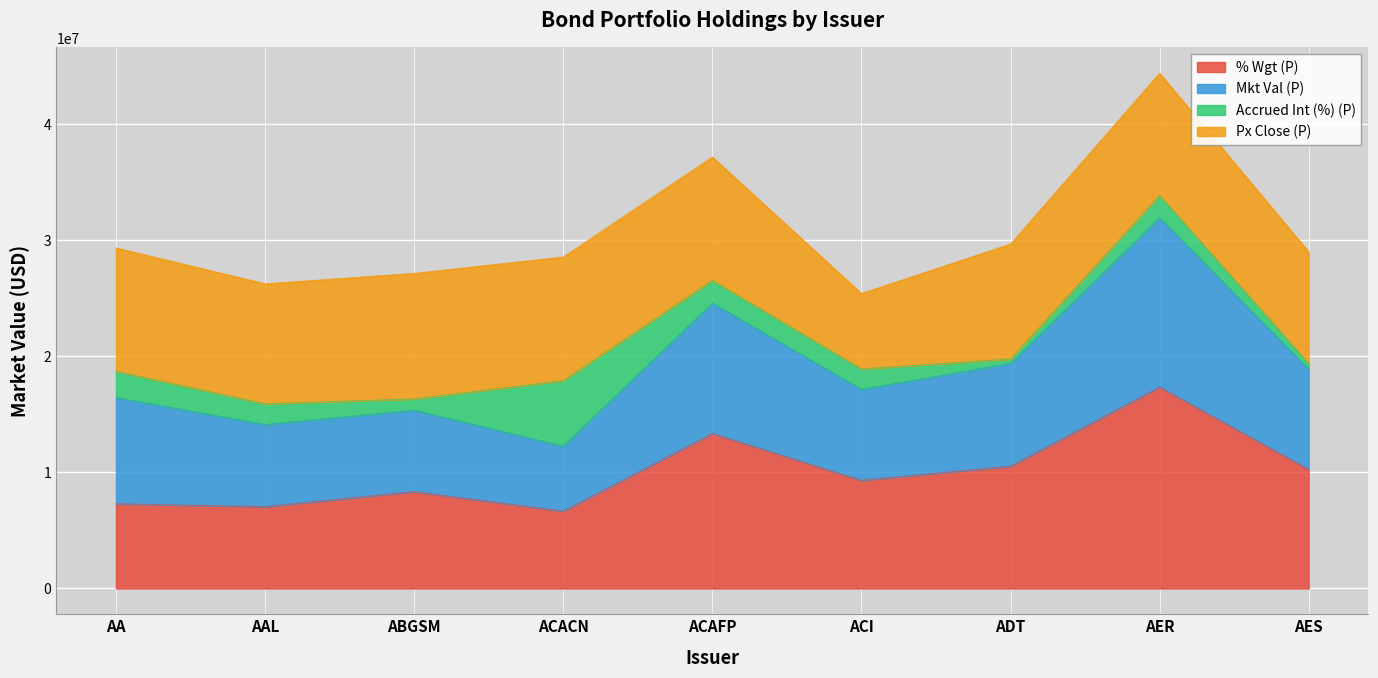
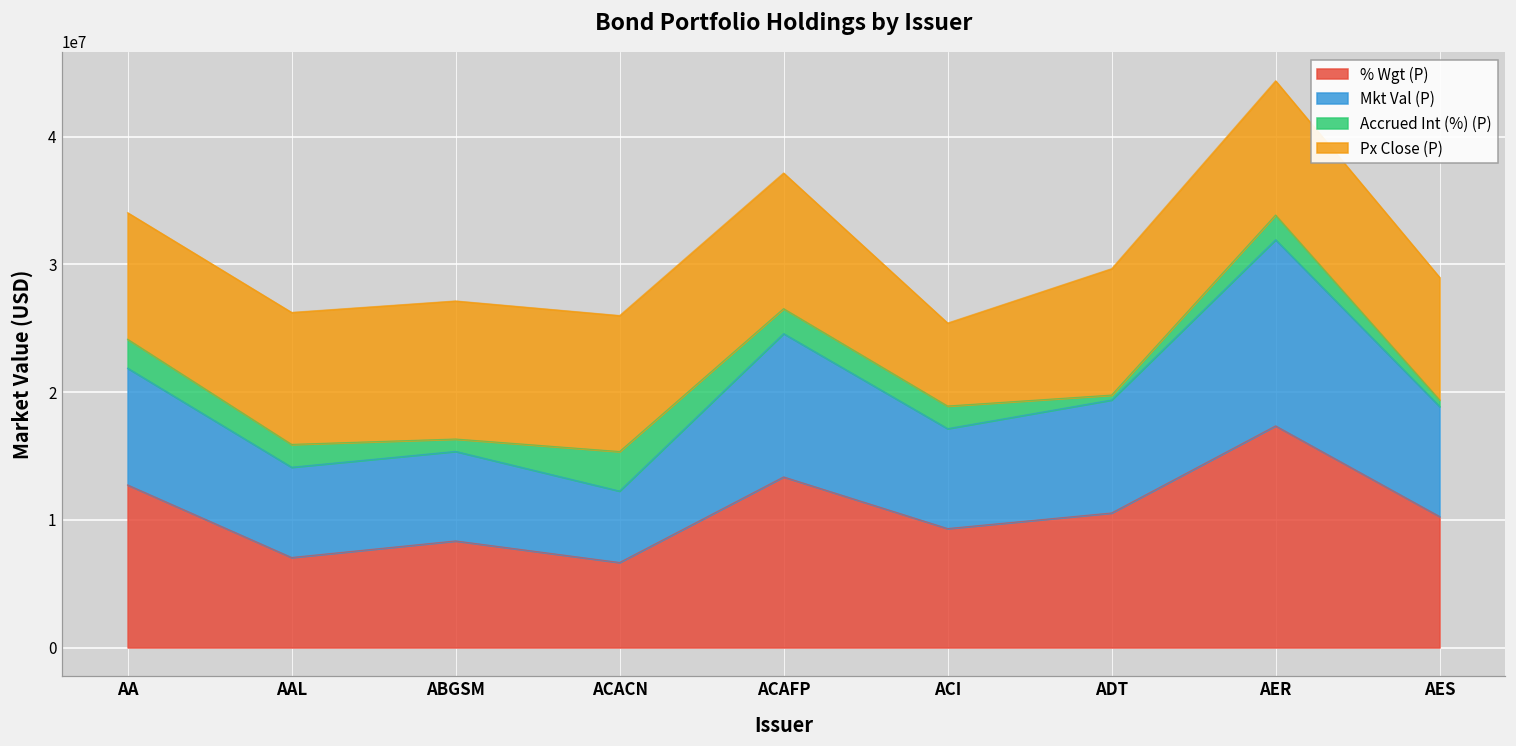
% Wgt (P), AA: 7300000 -> 12700000
Px Close (P), AA: 10600000 -> 9900000
Accrued Int (%) (P), ACACN: 5600000 -> 3100000
